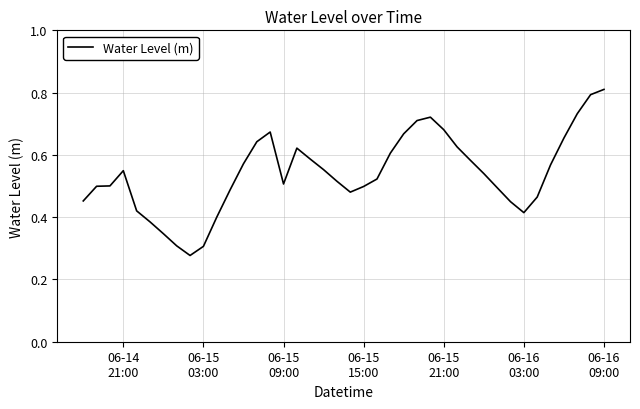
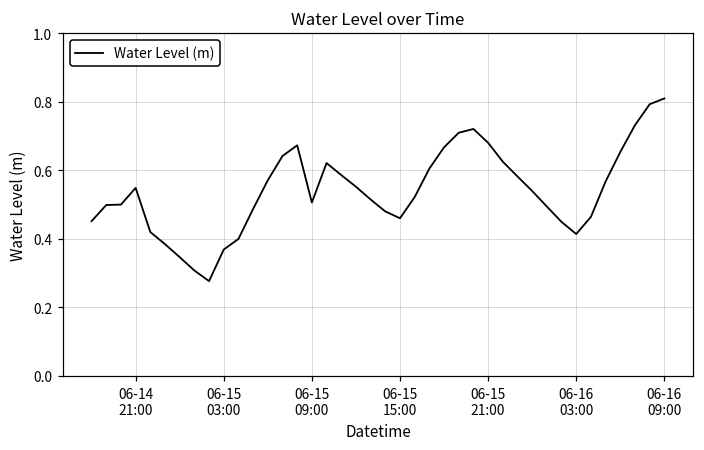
06-15 03:00: 0.31 -> 0.37
06-15 15:00: 0.50 -> 0.46
